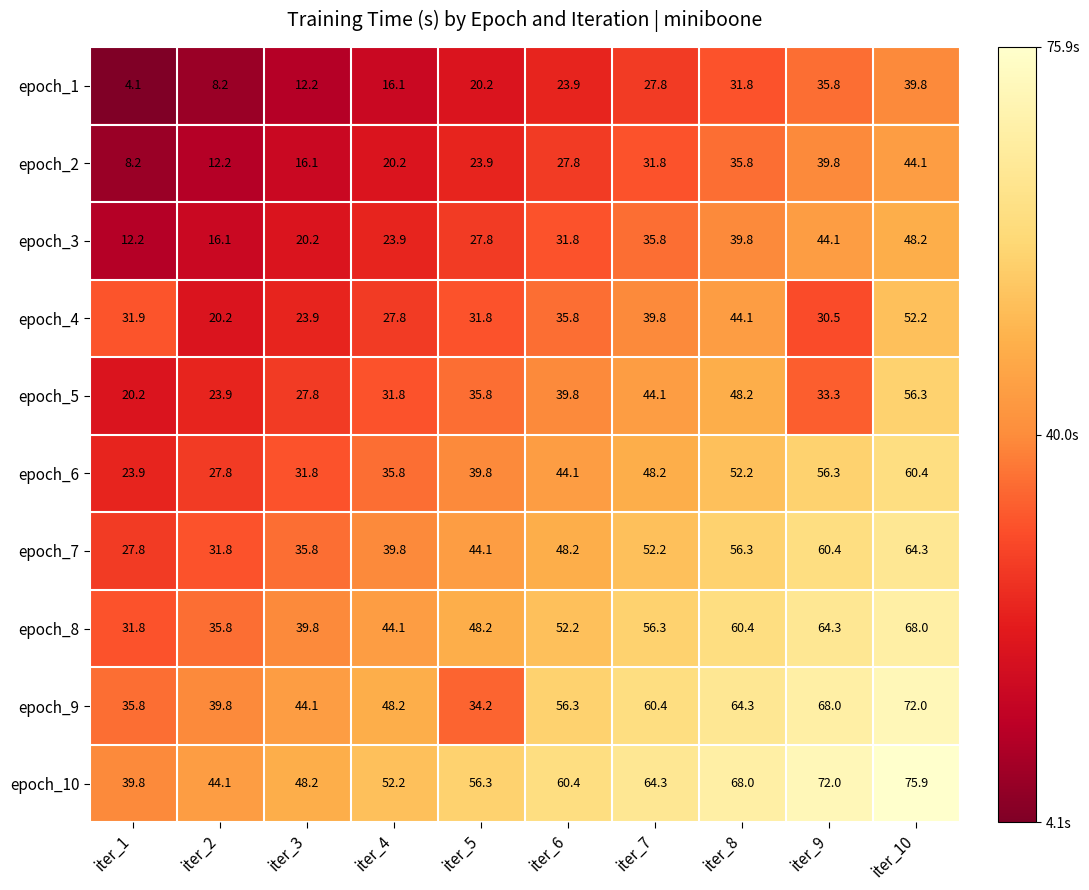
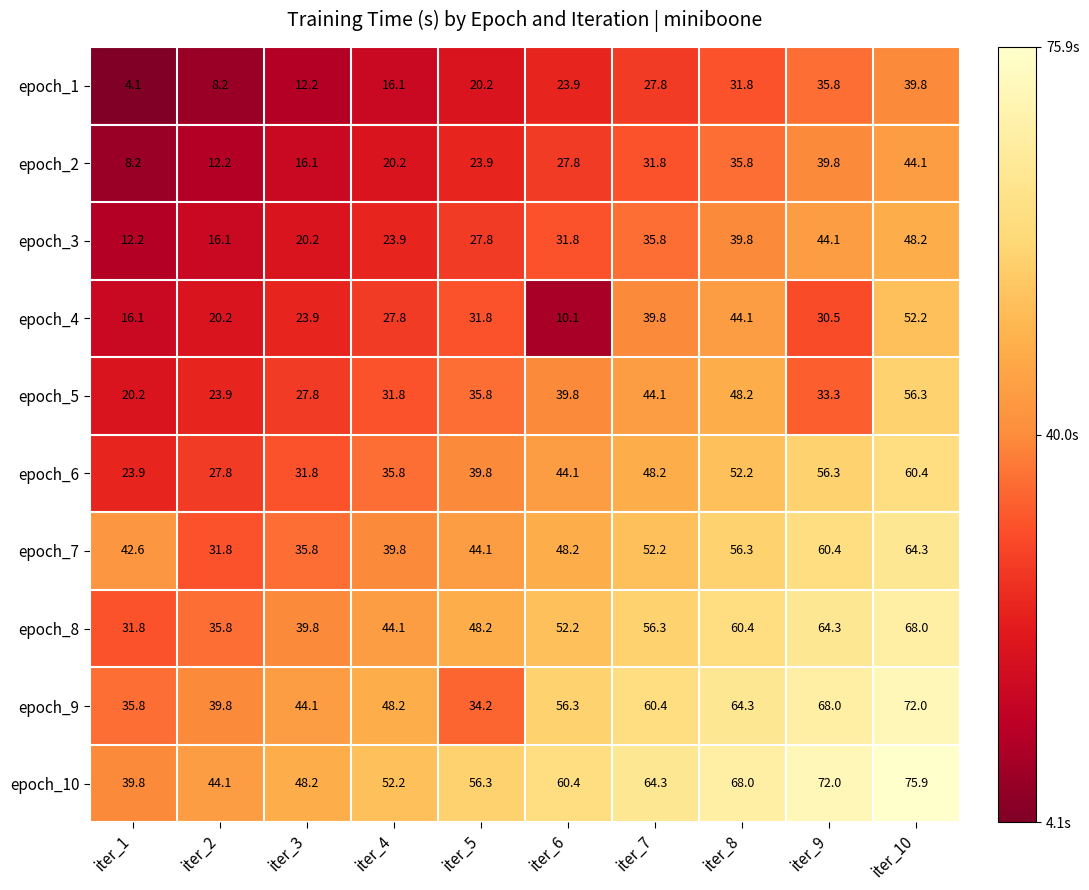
epoch_4, iter_1: 31.9 -> 16.1
epoch_4, iter_6: 35.8 -> 10.1
epoch_7, iter_1: 27.8 -> 42.6
